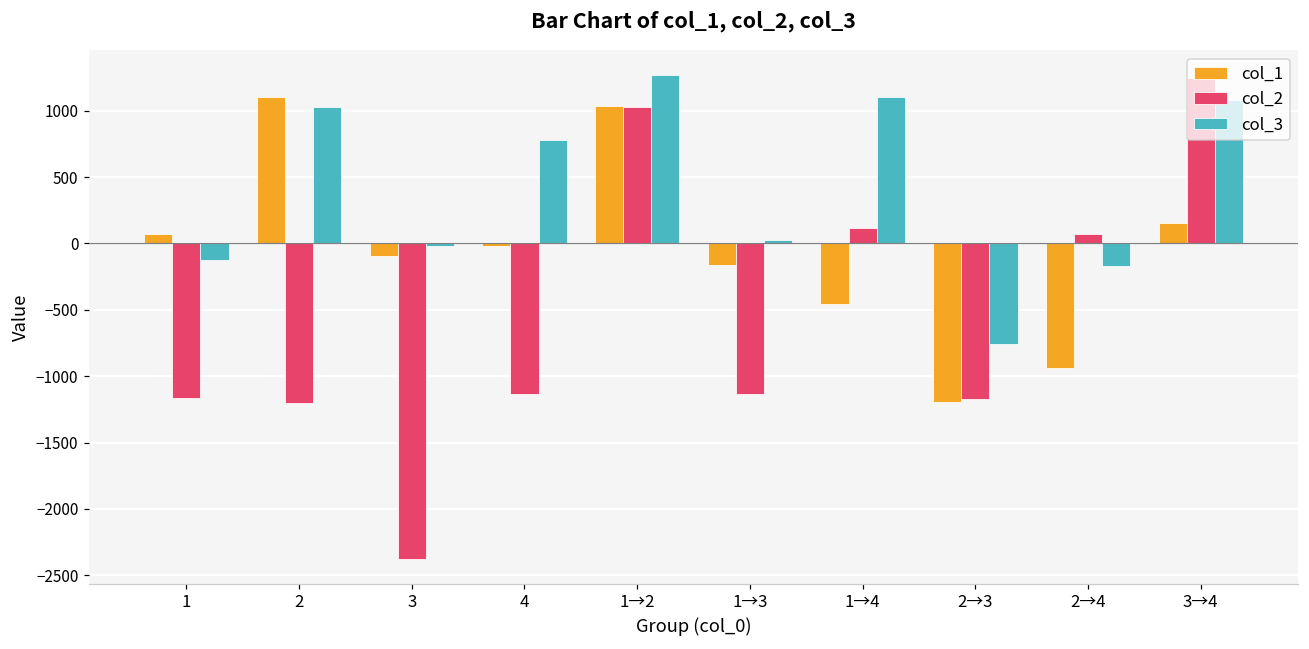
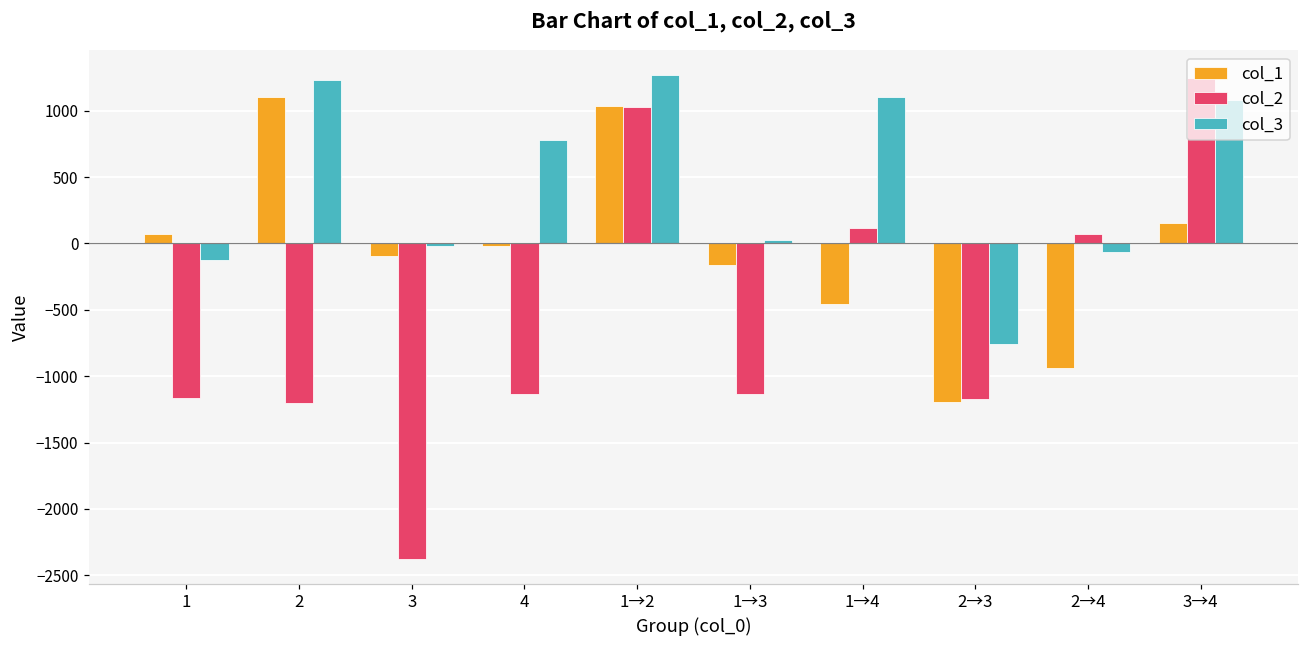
col_3, 2: 1030 -> 1230
col_3, 2→4: -170 -> -60
